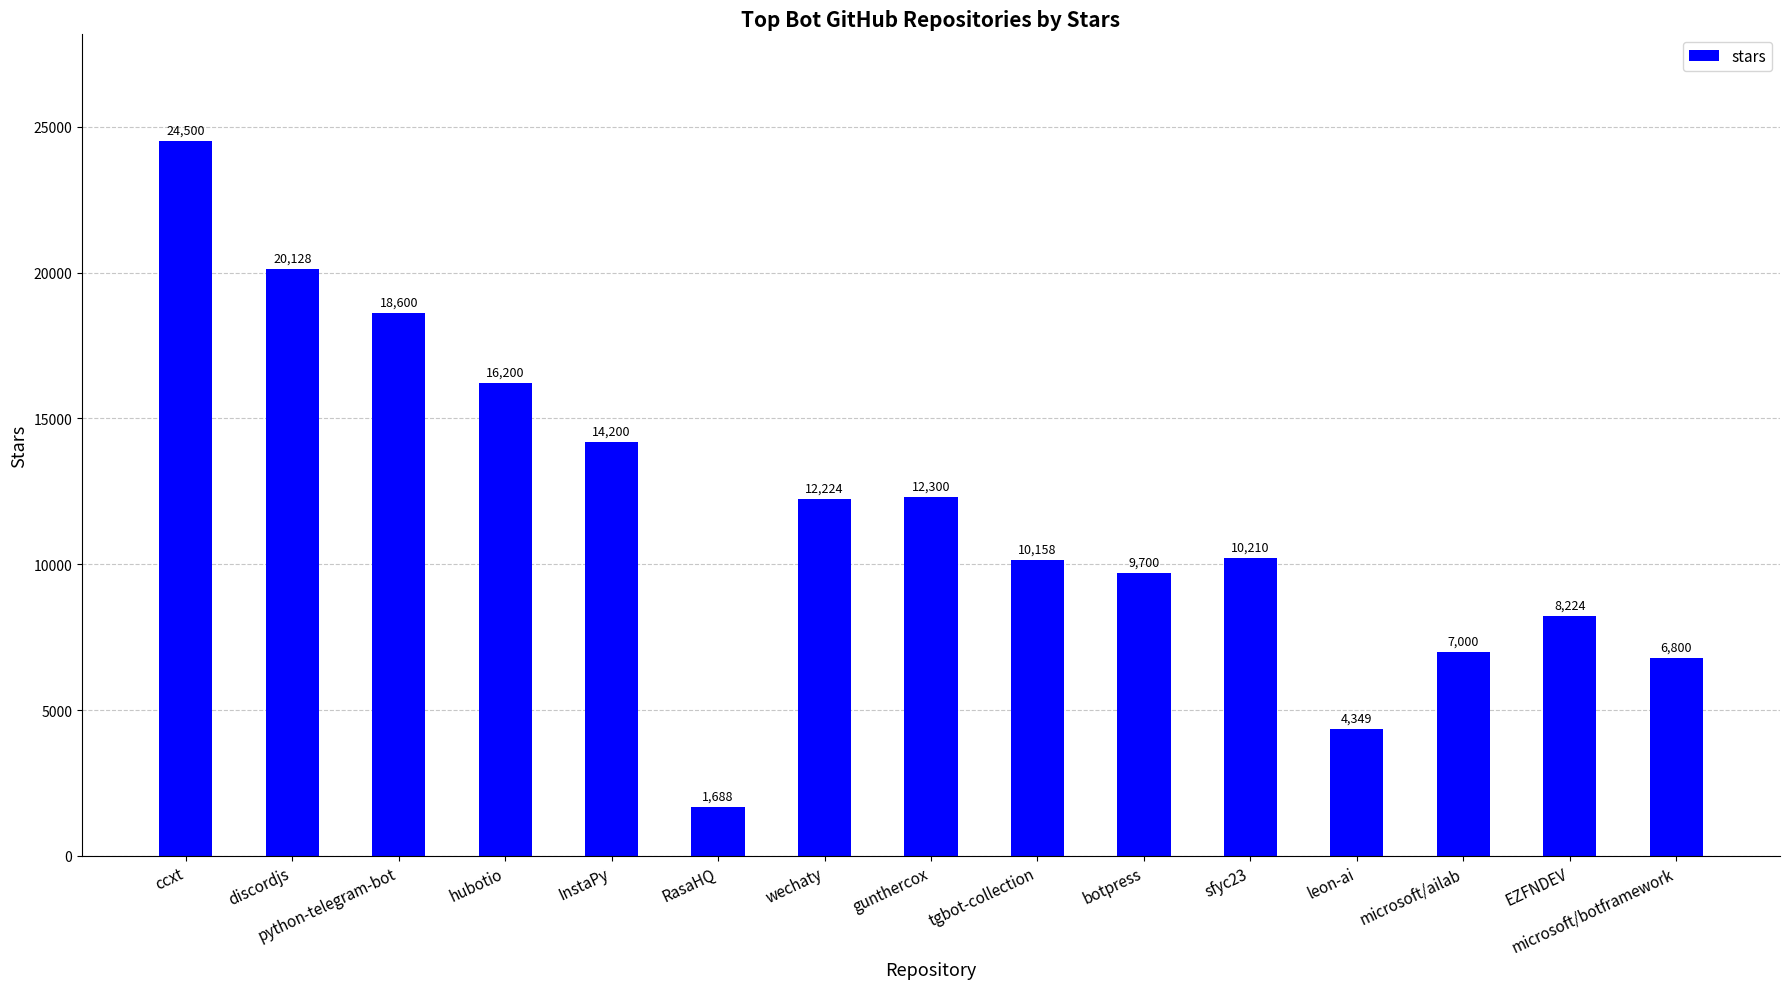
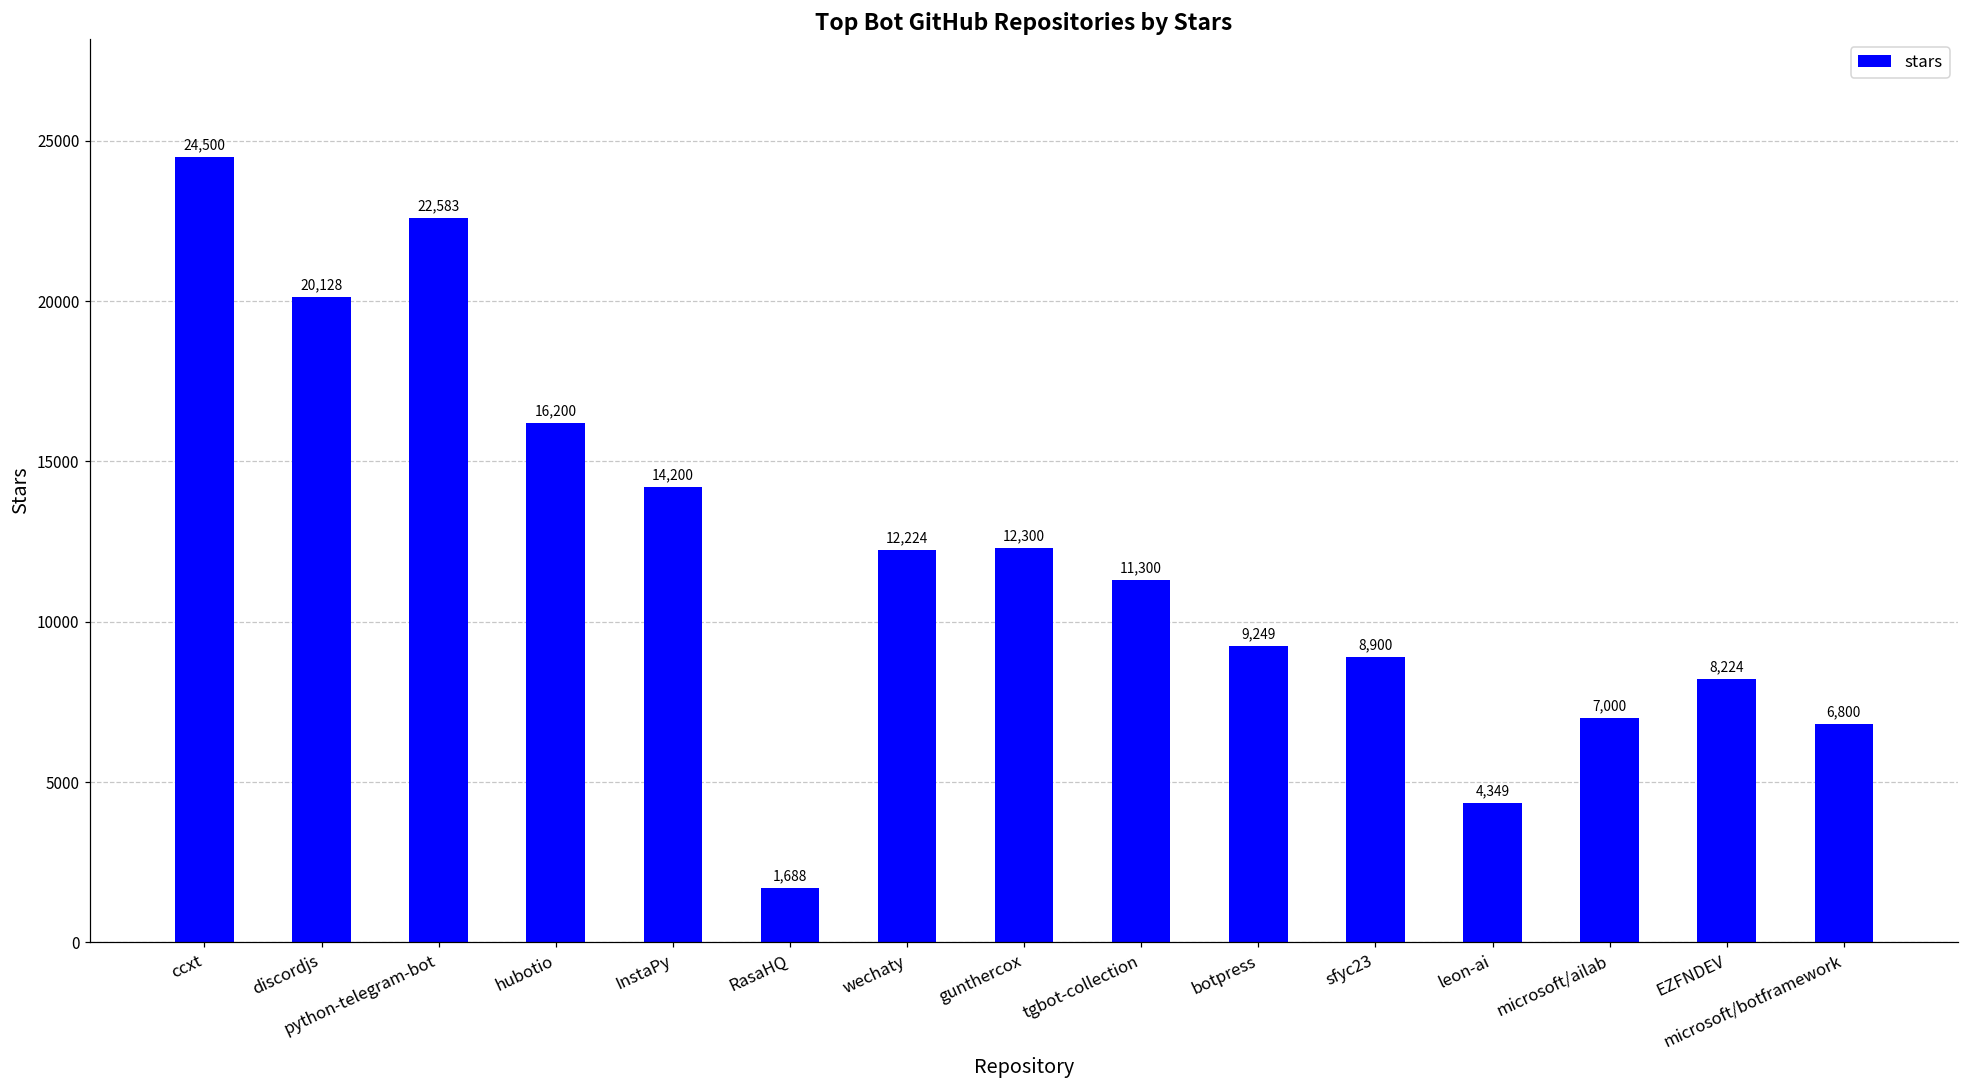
python-telegram-bot: 18,600 -> 22,583
tgbot-collection: 10,158 -> 11,300
botpress: 9,700 -> 9,249
sfyc23: 10,210 -> 8,900
